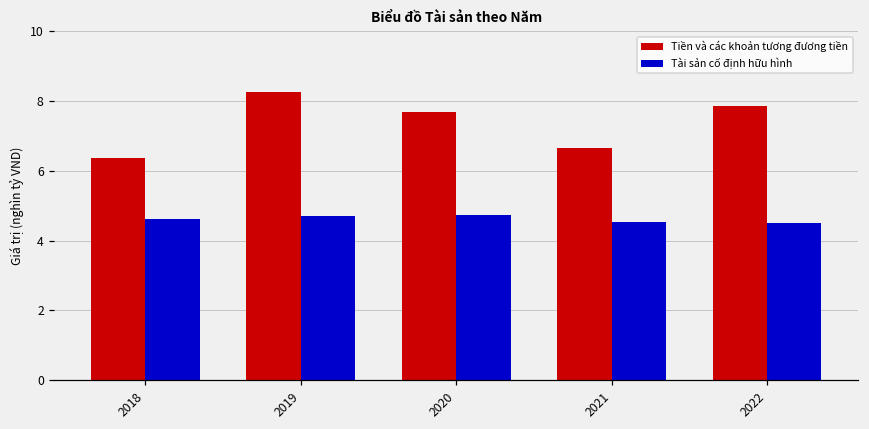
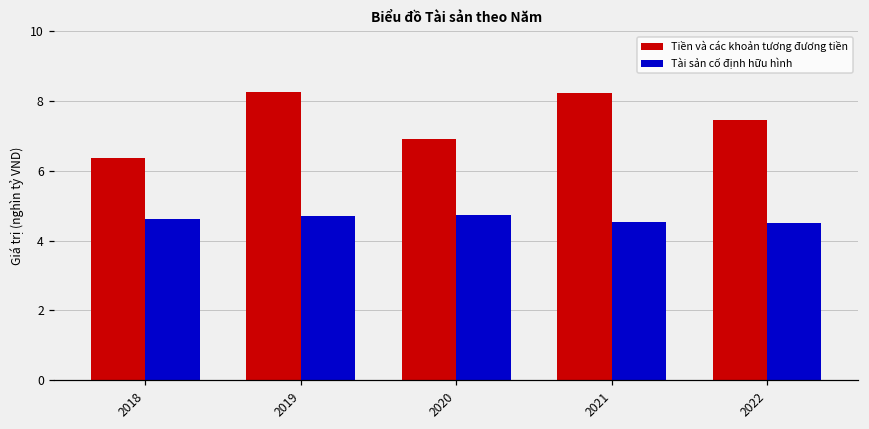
Tiền và các khoản tương đương tiền, 2020: 7.7 -> 6.9
Tiền và các khoản tương đương tiền, 2021: 6.7 -> 8.2
Tiền và các khoản tương đương tiền, 2022: 7.8 -> 7.4
